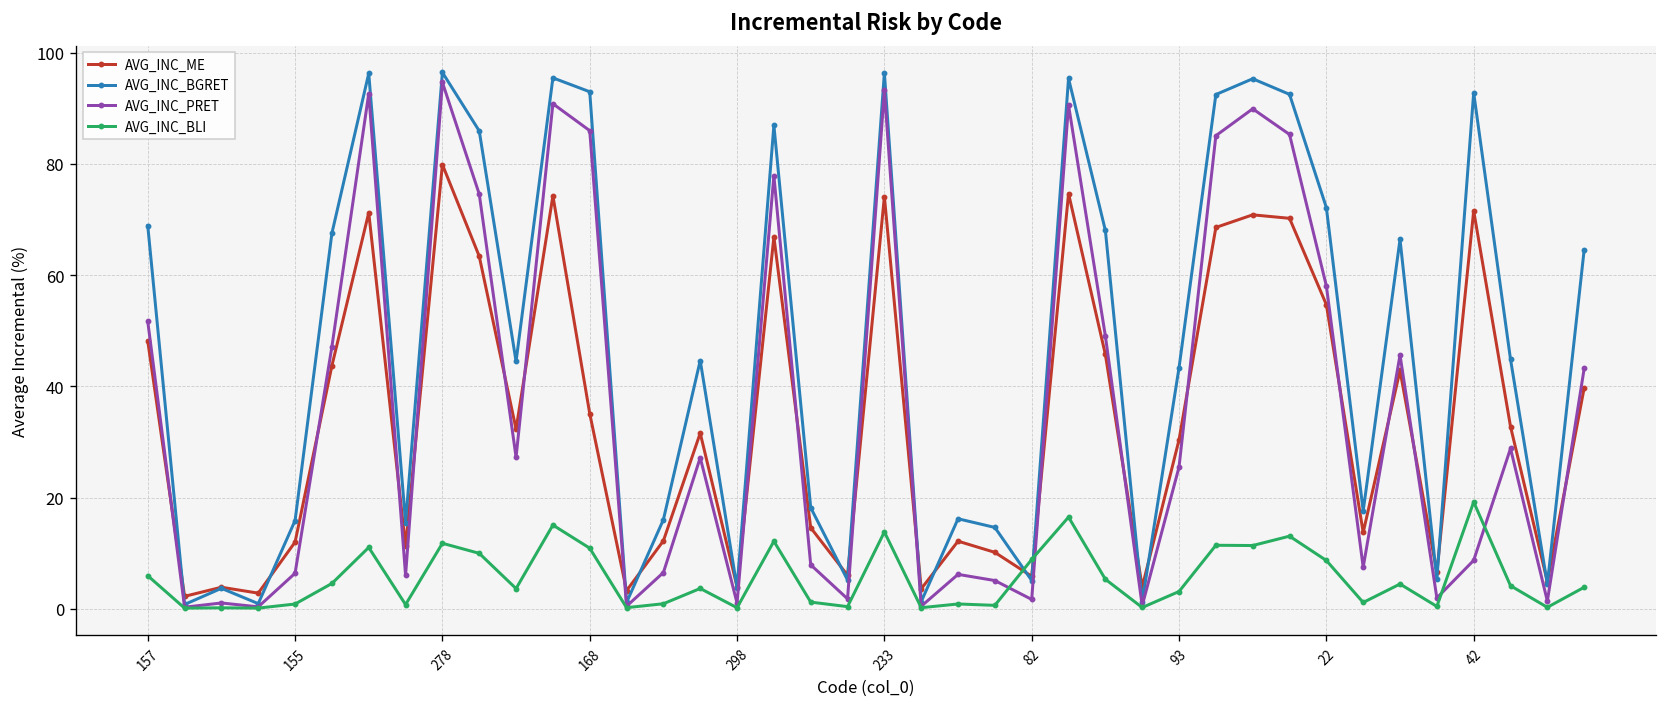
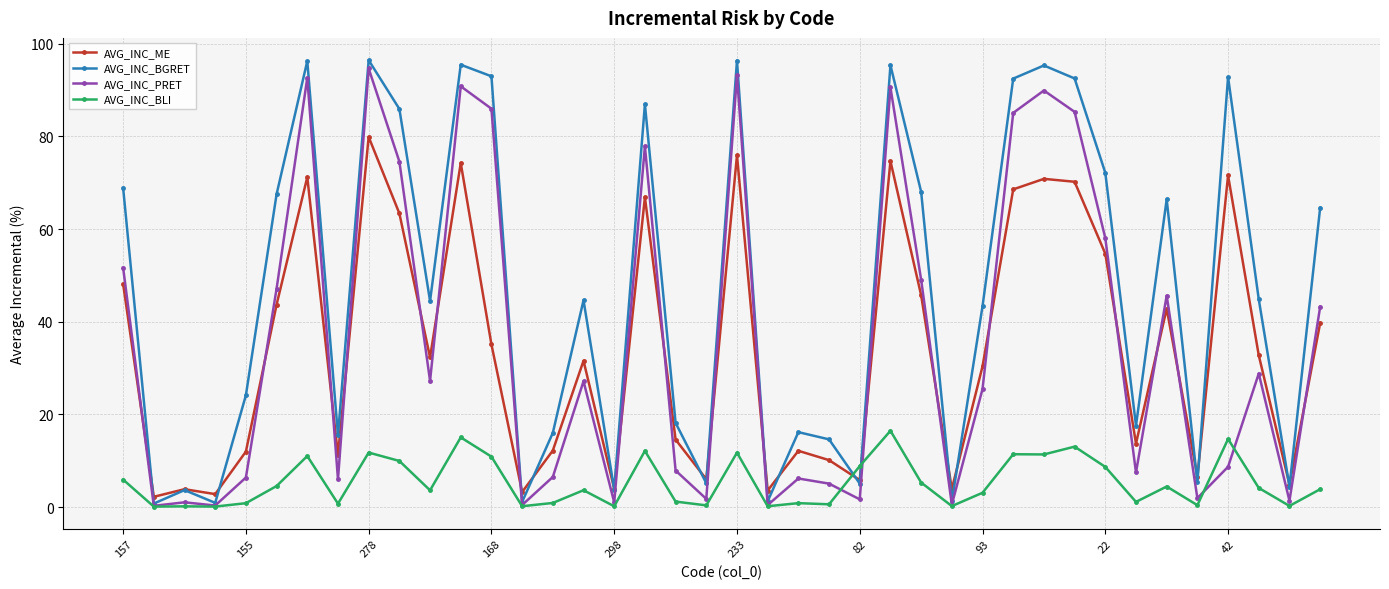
AVG_INC_BGRET, 155: 16 -> 24
AVG_INC_ME, 233: 74 -> 76
AVG_INC_BLI, 233: 14 -> 12
AVG_INC_BLI, 42: 19 -> 15
